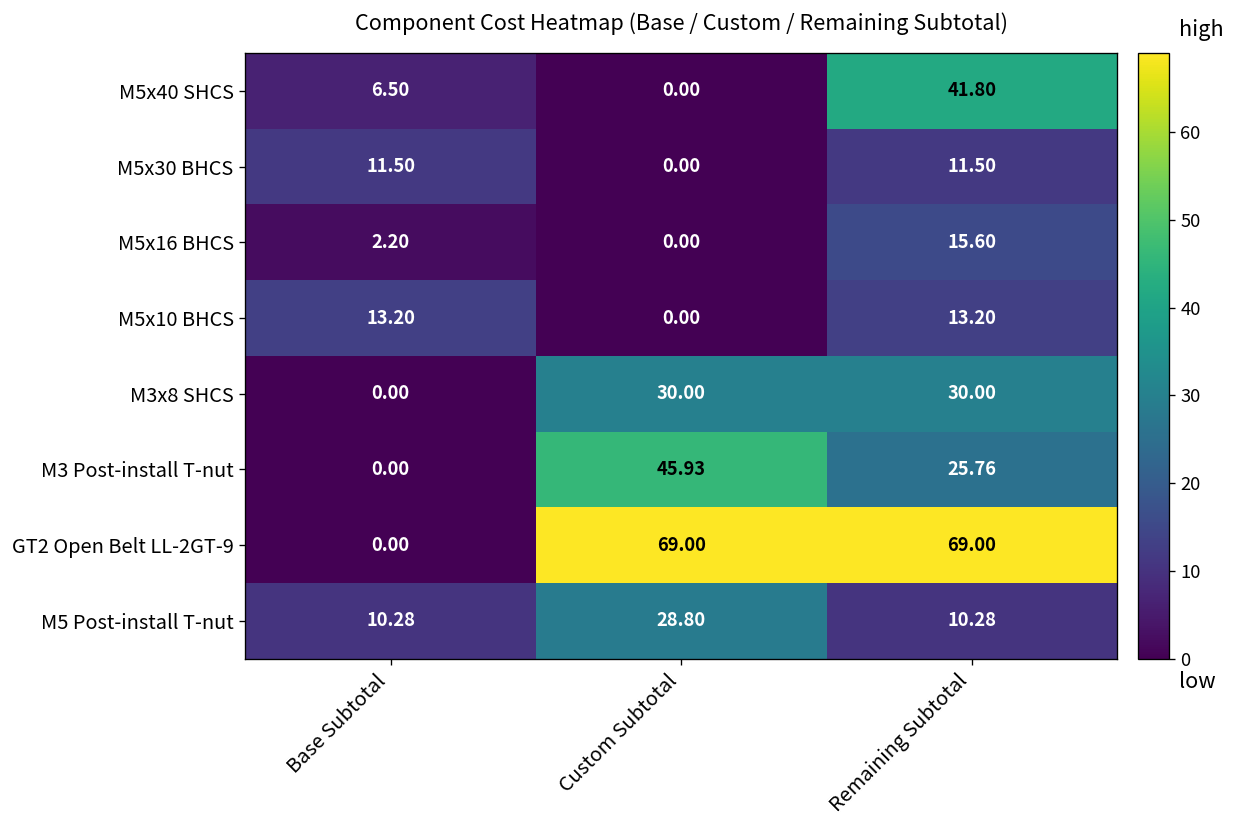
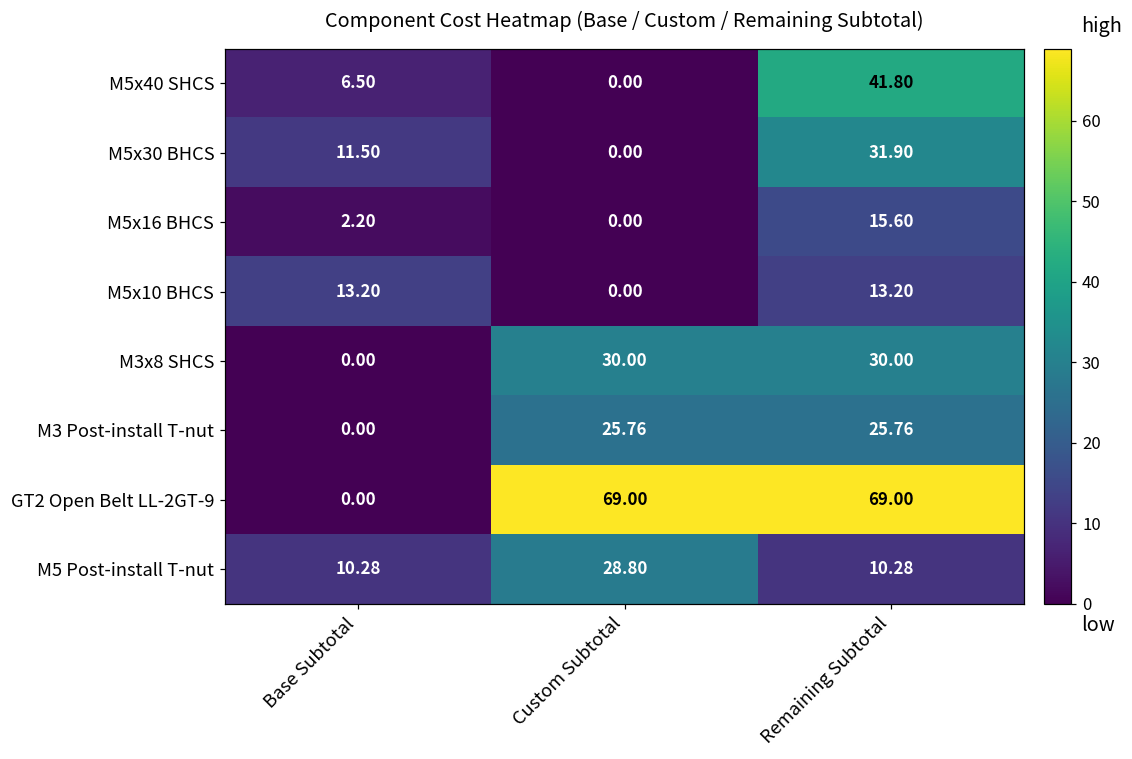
M5x30 BHCS, Remaining Subtotal: 11.50 -> 31.90
M3 Post-install T-nut, Custom Subtotal: 45.93 -> 25.76
